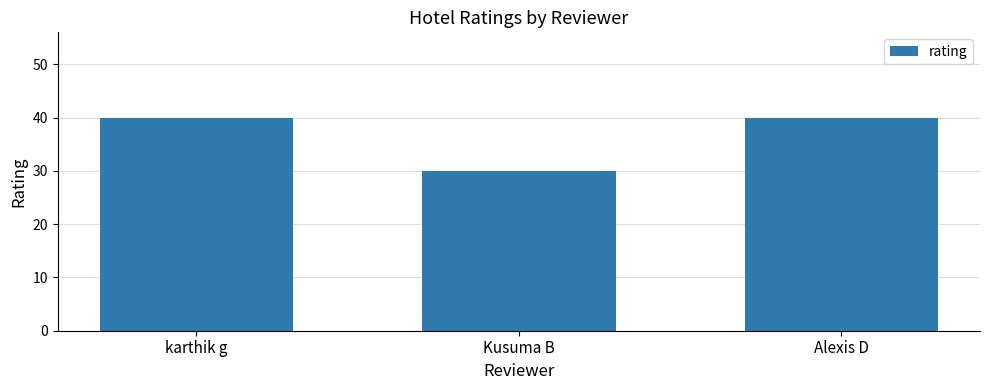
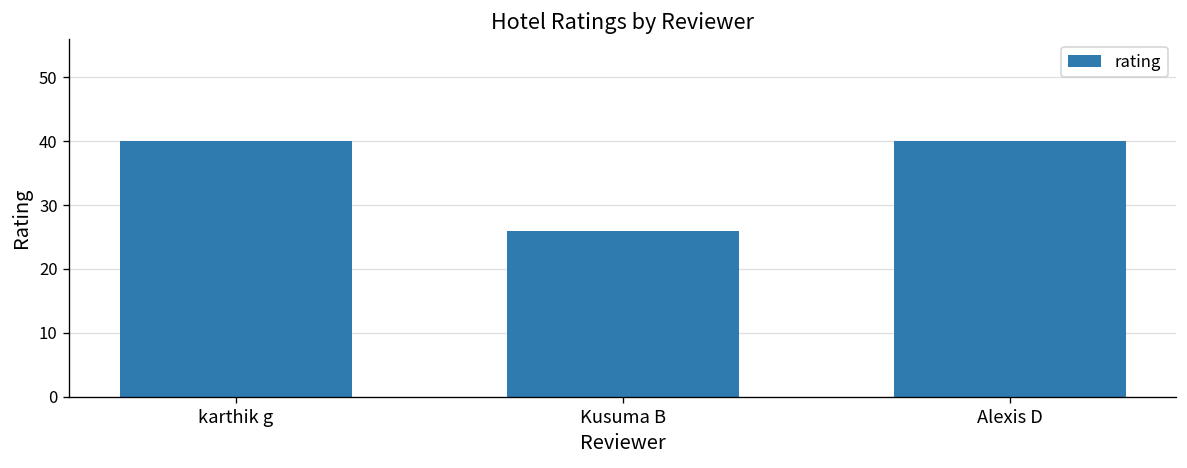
Kusuma B: 30 -> 26
